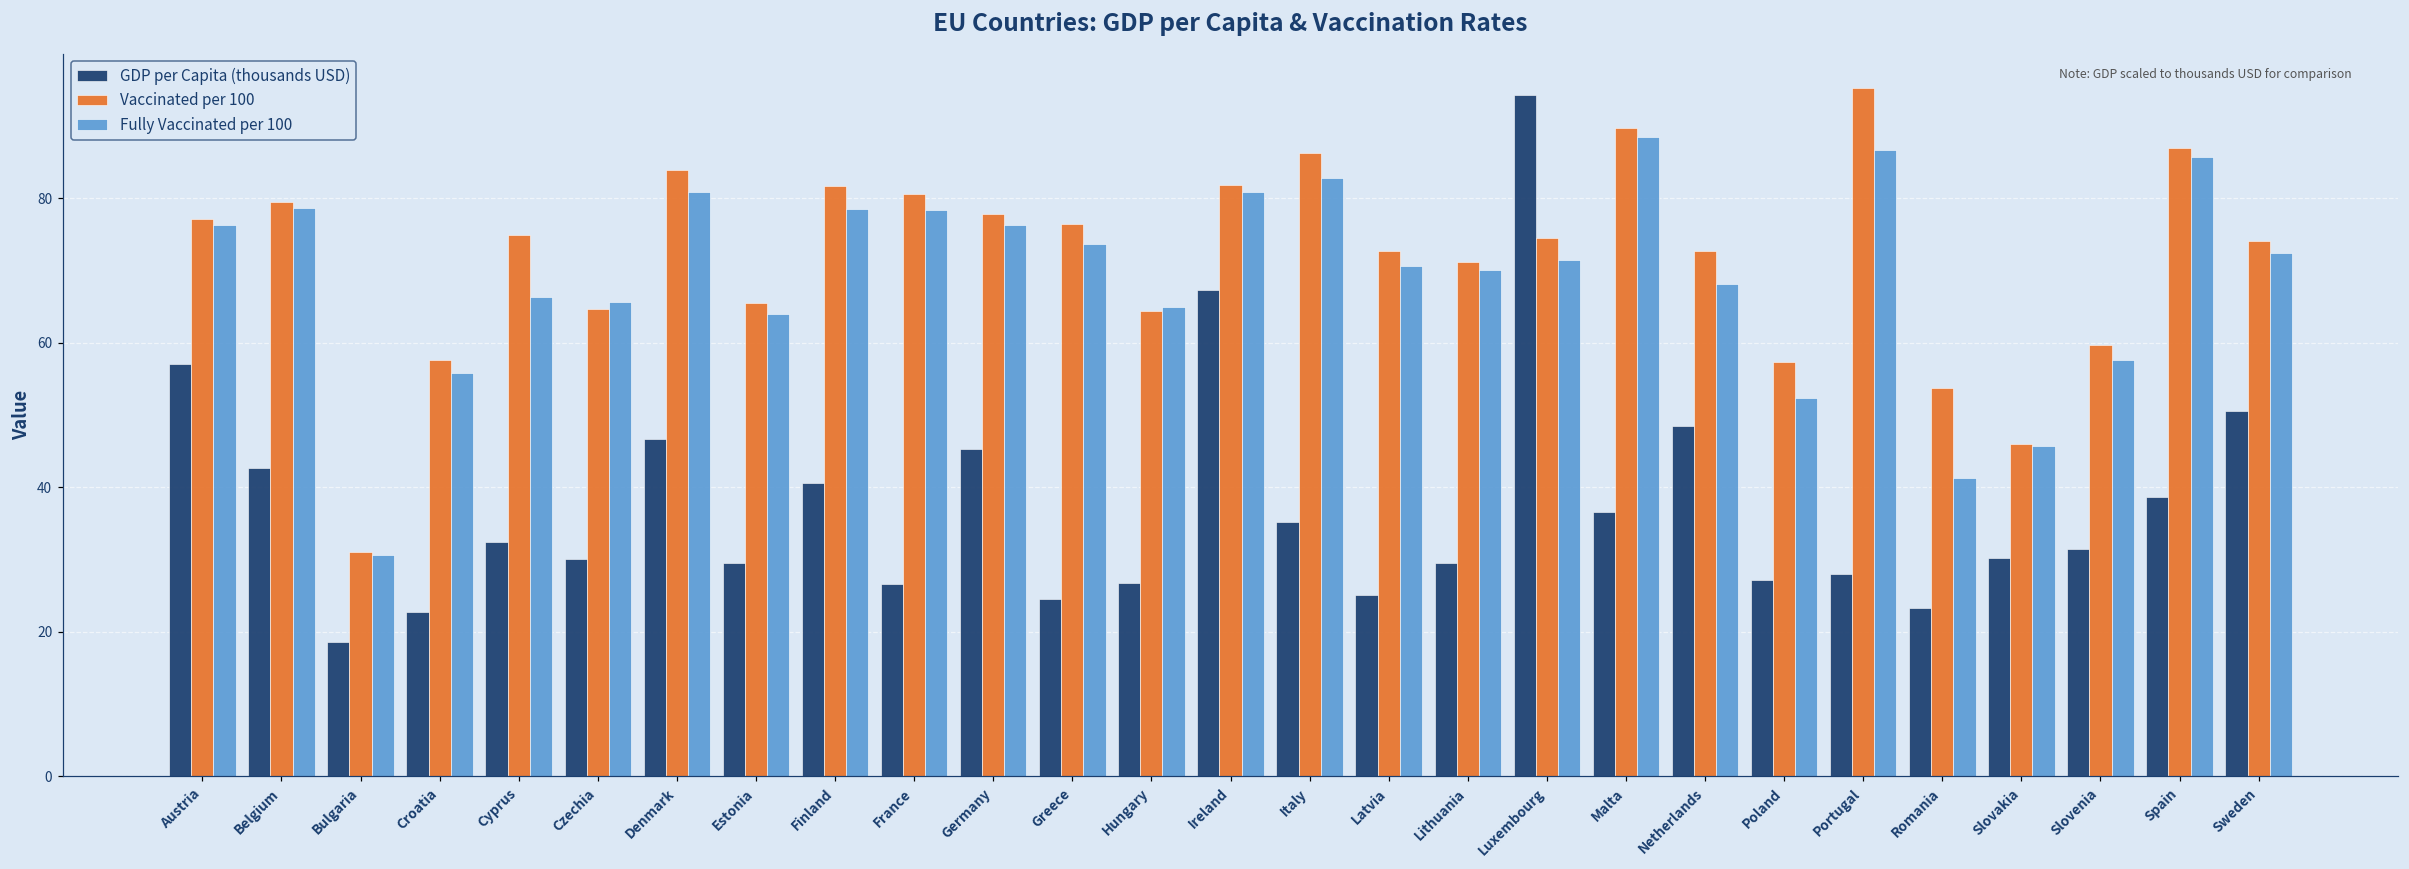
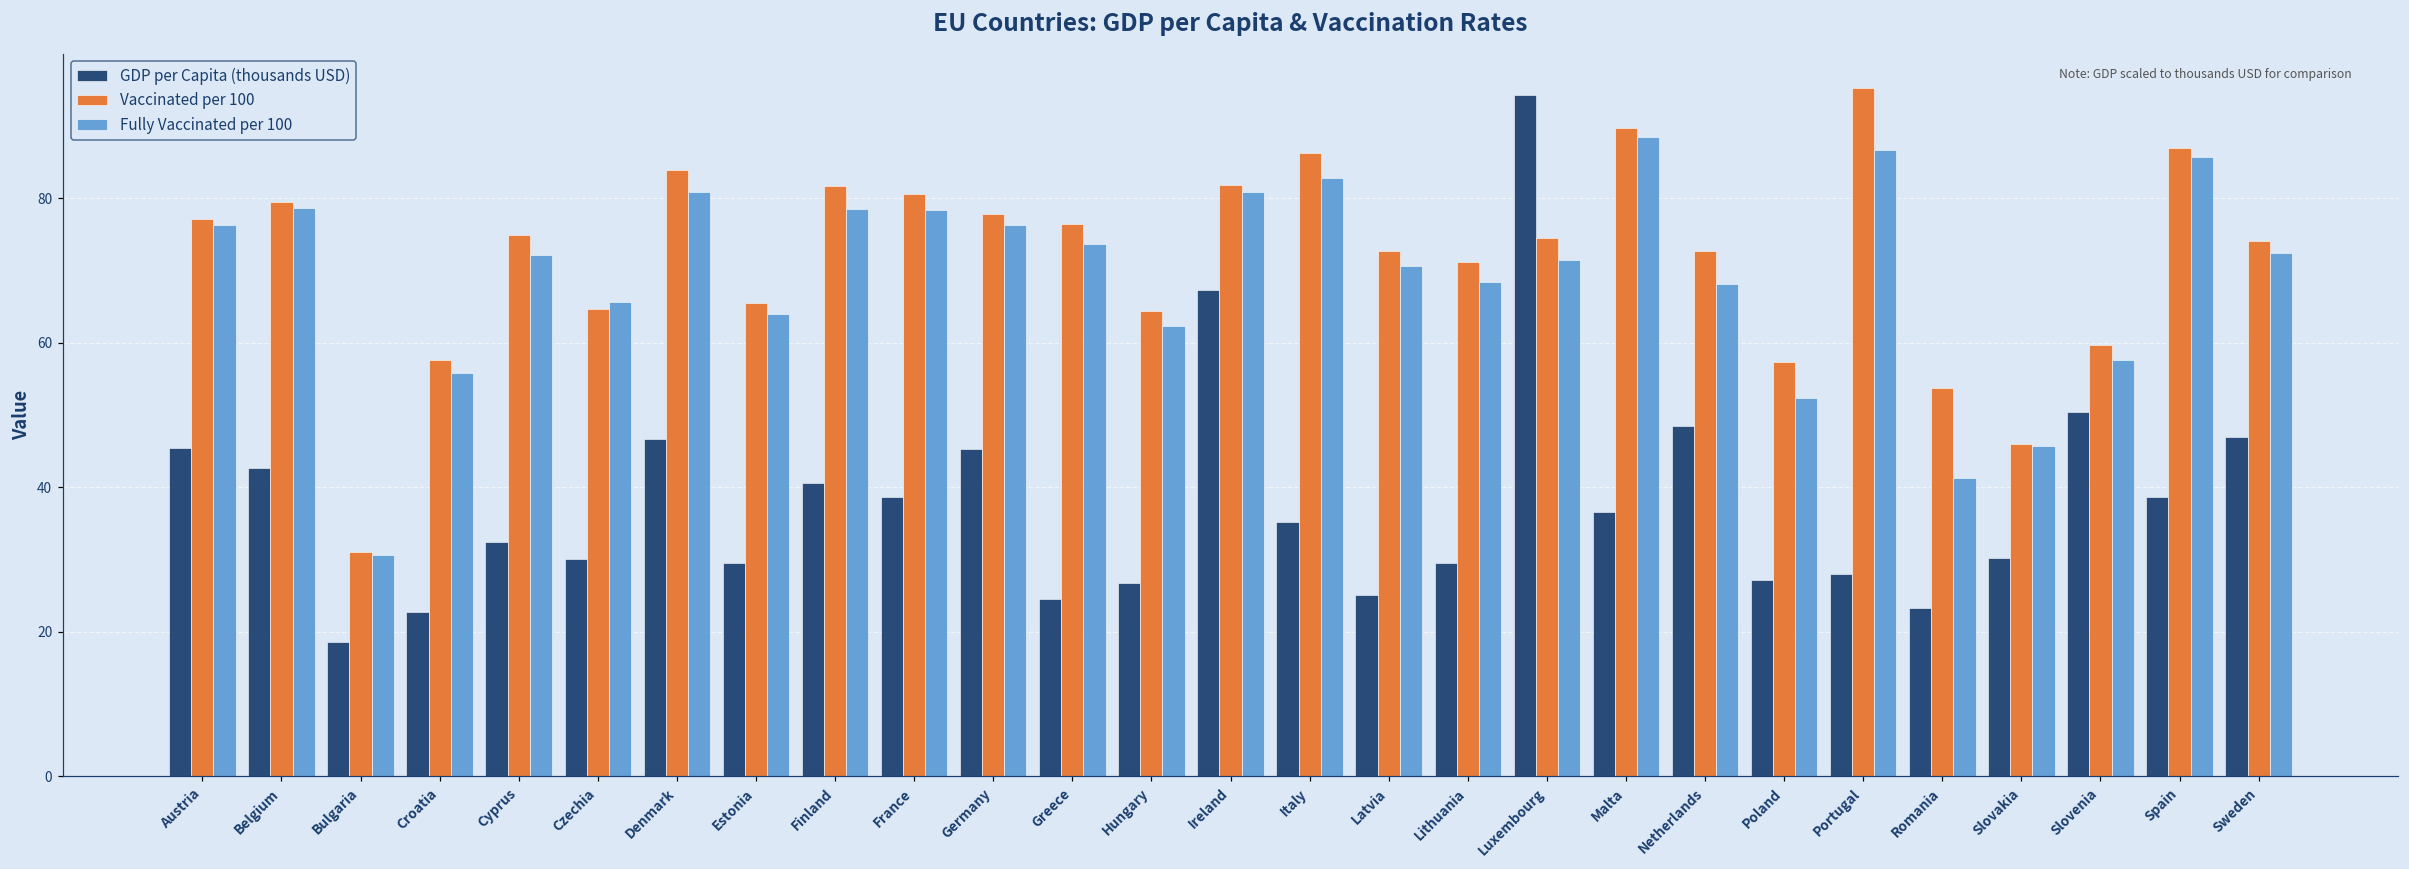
GDP per Capita (thousands USD), Austria: 57 -> 45
Fully Vaccinated per 100, Cyprus: 66 -> 72
GDP per Capita (thousands USD), France: 27 -> 39
Fully Vaccinated per 100, Hungary: 65 -> 62
Fully Vaccinated per 100, Lithuania: 70 -> 68
GDP per Capita (thousands USD), Slovenia: 31 -> 50
GDP per Capita (thousands USD), Sweden: 51 -> 47
